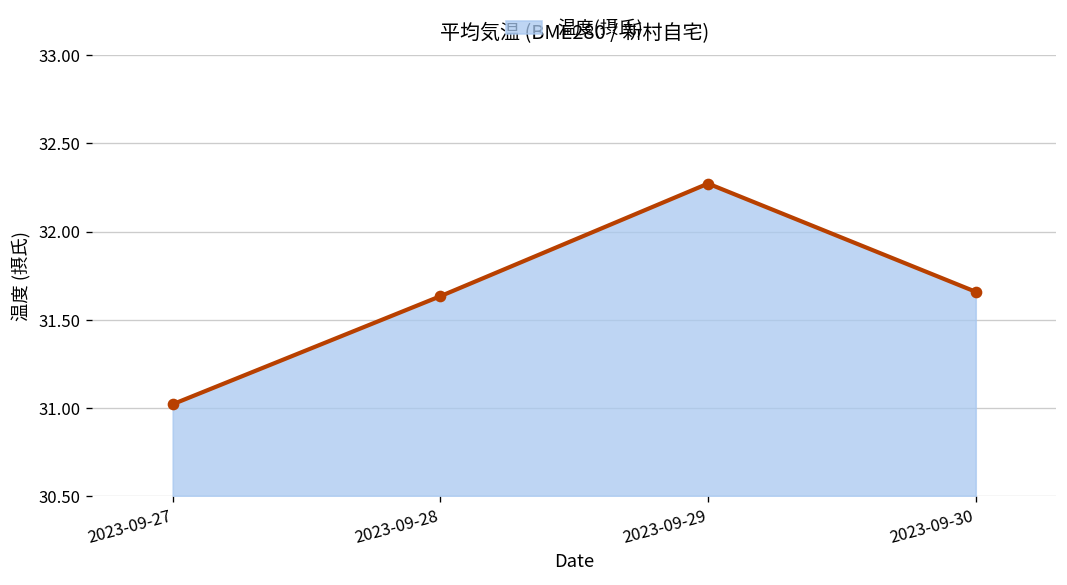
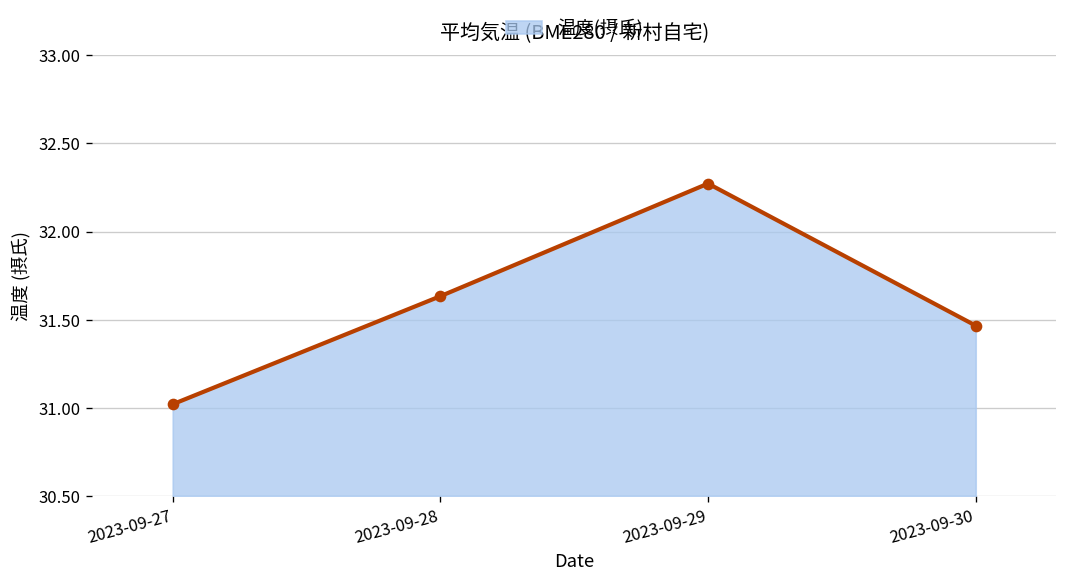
2023-09-30: 31.66 -> 31.47
